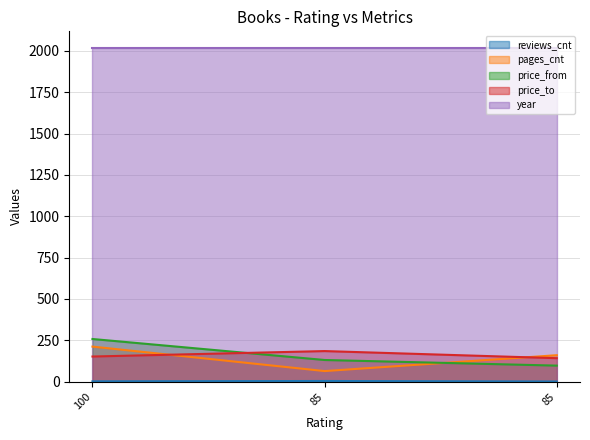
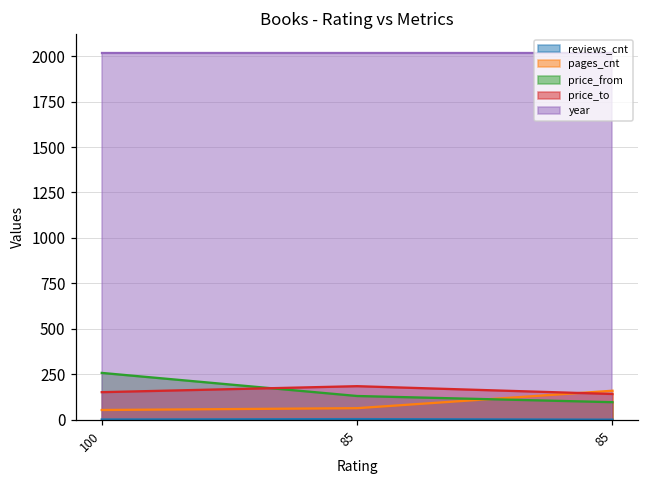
pages_cnt, 100: 210 -> 50
